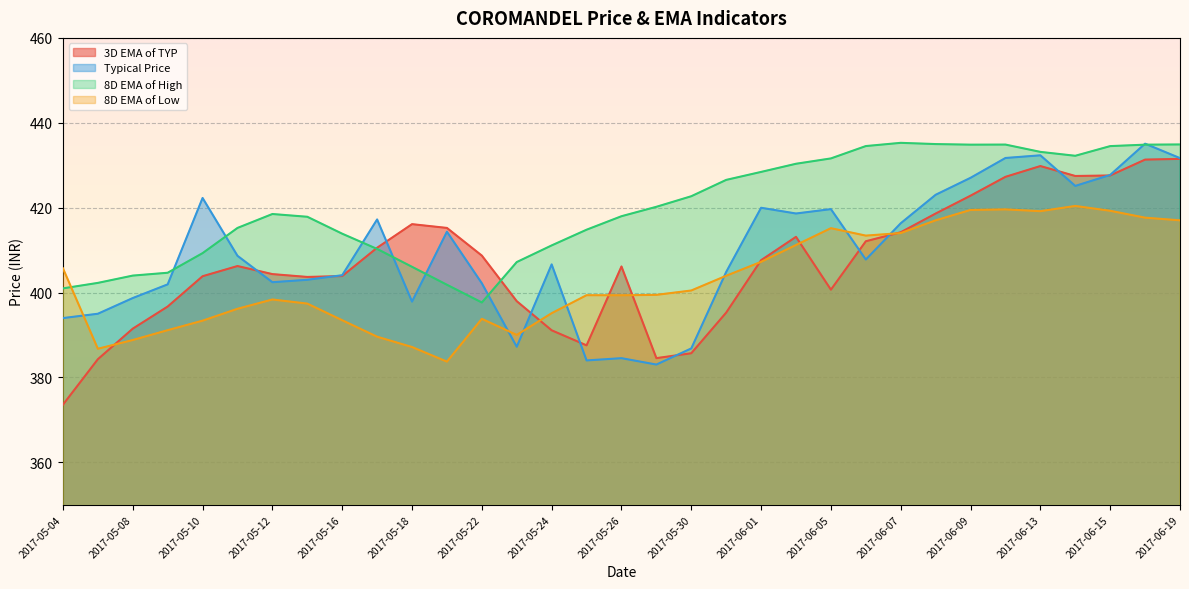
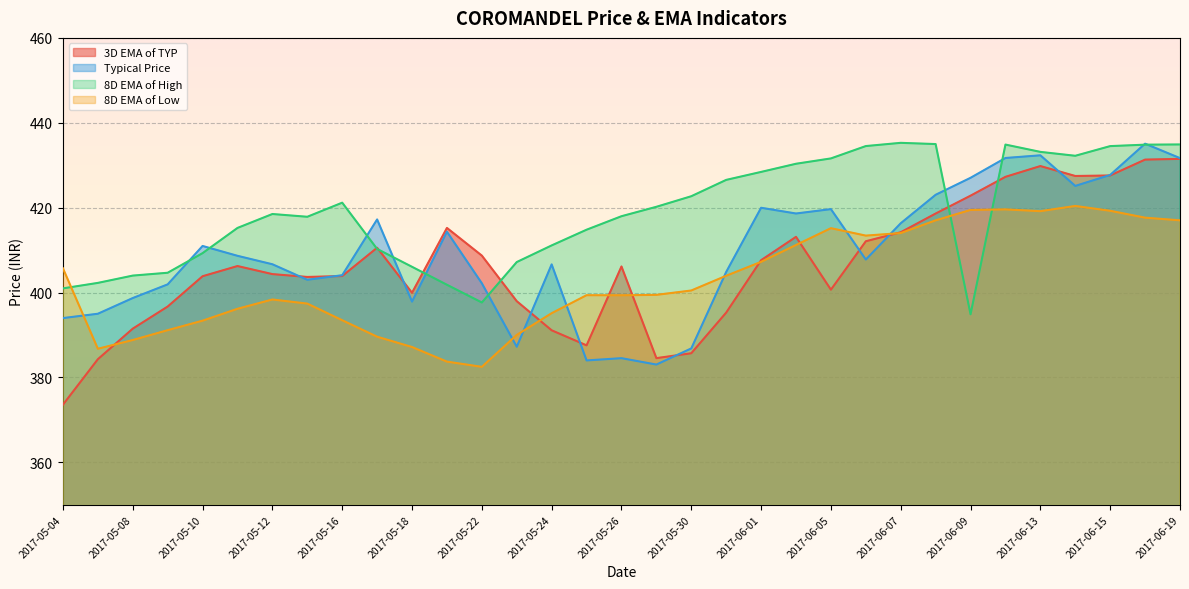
Typical Price, 2017-05-10: 422 -> 411
Typical Price, 2017-05-12: 402 -> 407
8D EMA of High, 2017-05-16: 414 -> 421
3D EMA of TYP, 2017-05-18: 416 -> 400
8D EMA of Low, 2017-05-22: 394 -> 382
8D EMA of High, 2017-06-09: 435 -> 395
